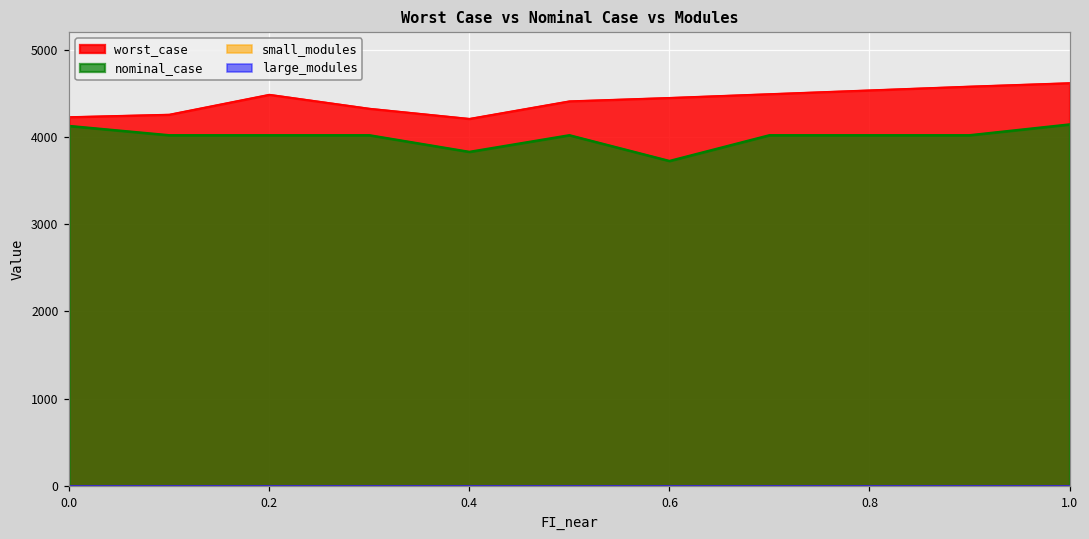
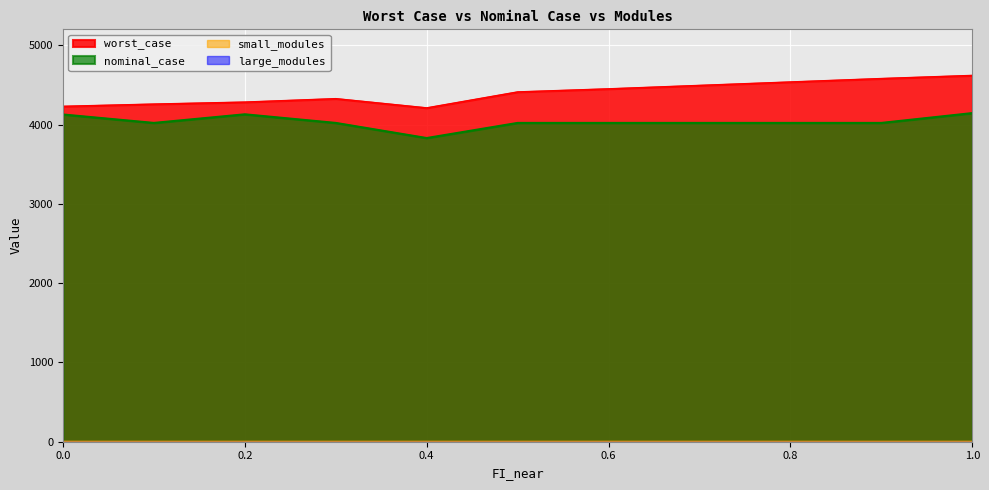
worst_case, 0.2: 4500 -> 4300
nominal_case, 0.2: 4000 -> 4100
nominal_case, 0.6: 3700 -> 4000
